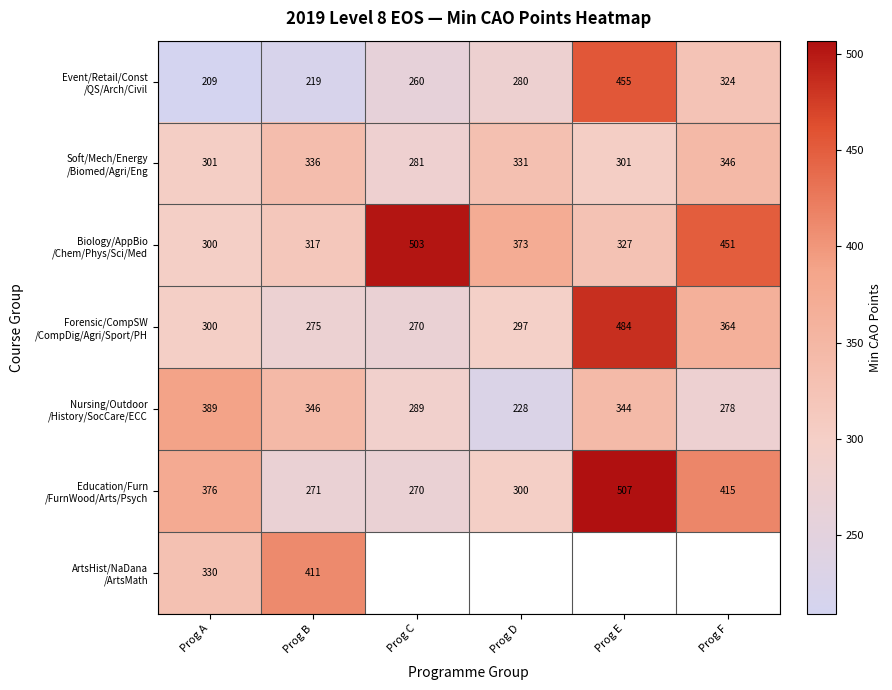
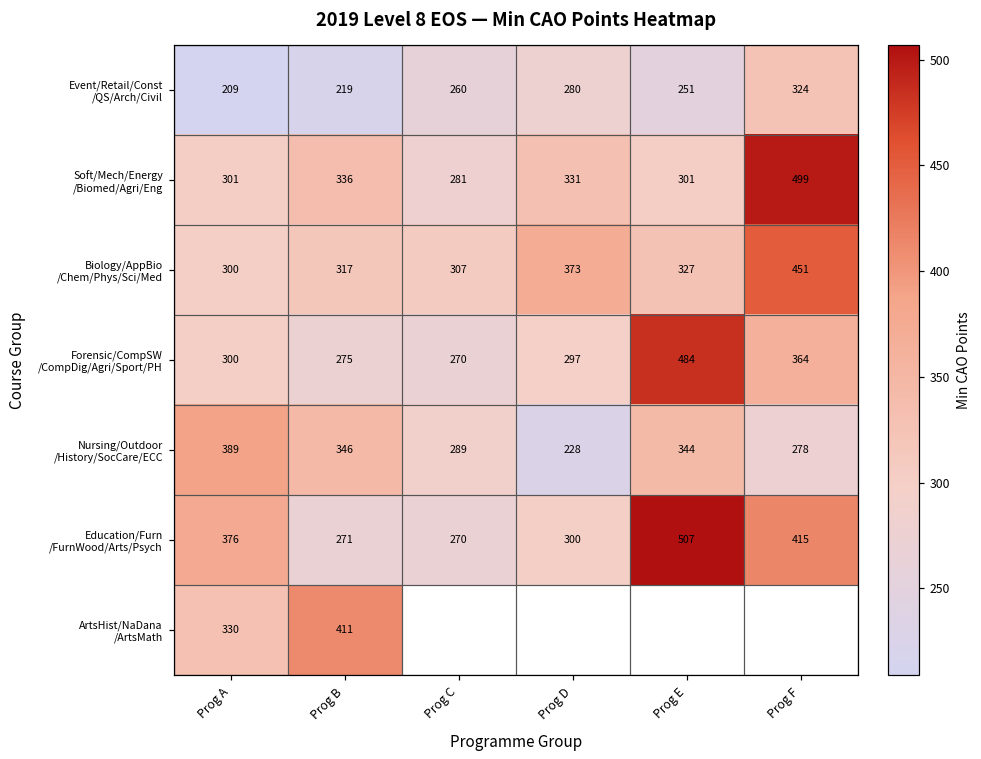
Event/Retail/Const /QS/Arch/Civil, Prog E: 455 -> 251
Soft/Mech/Energy /Biomed/Agri/Eng, Prog F: 346 -> 499
Biology/AppBio /Chem/Phys/Sci/Med, Prog C: 503 -> 307
